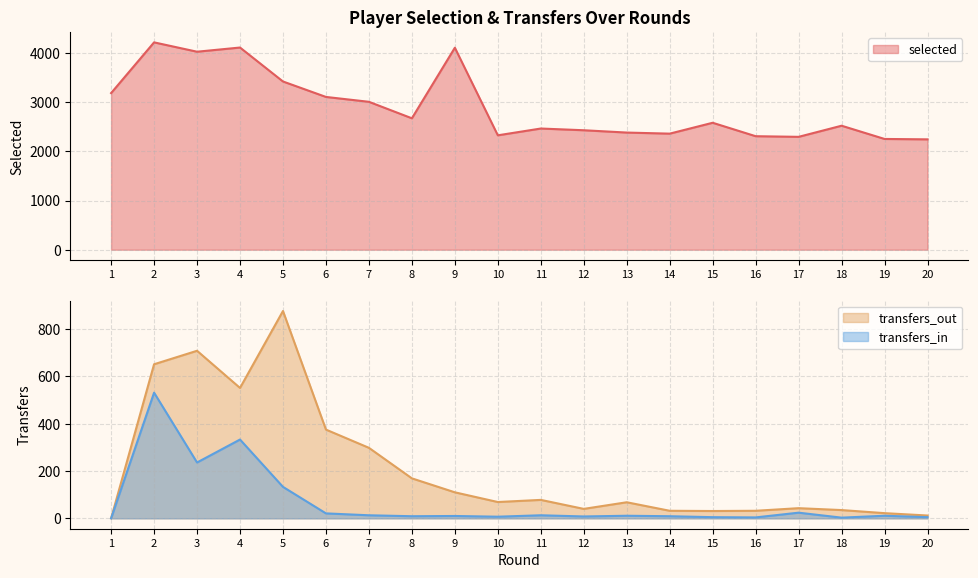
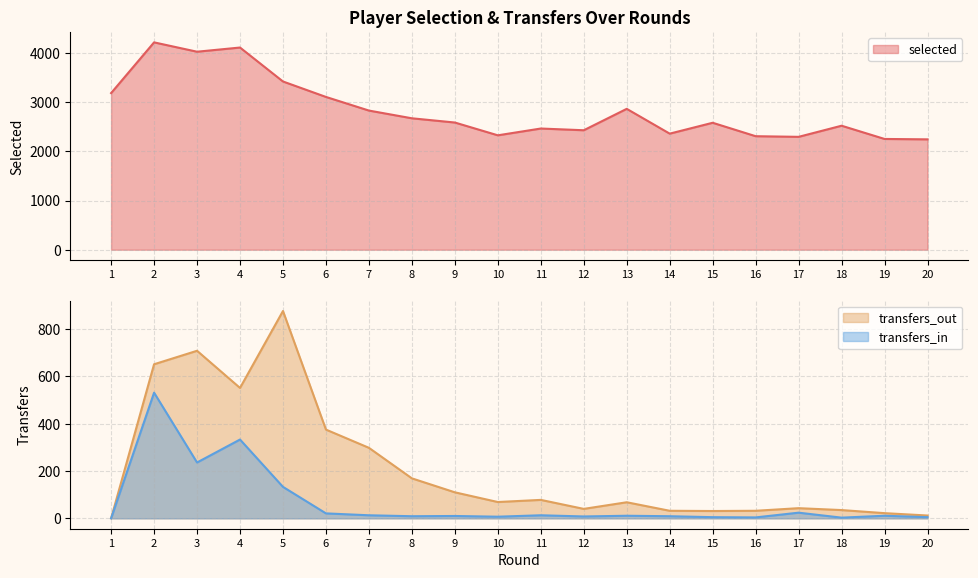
Player Selection & Transfers Over Rounds, 7: 3000 -> 2800
Player Selection & Transfers Over Rounds, 9: 4100 -> 2600
Player Selection & Transfers Over Rounds, 13: 2400 -> 2900
